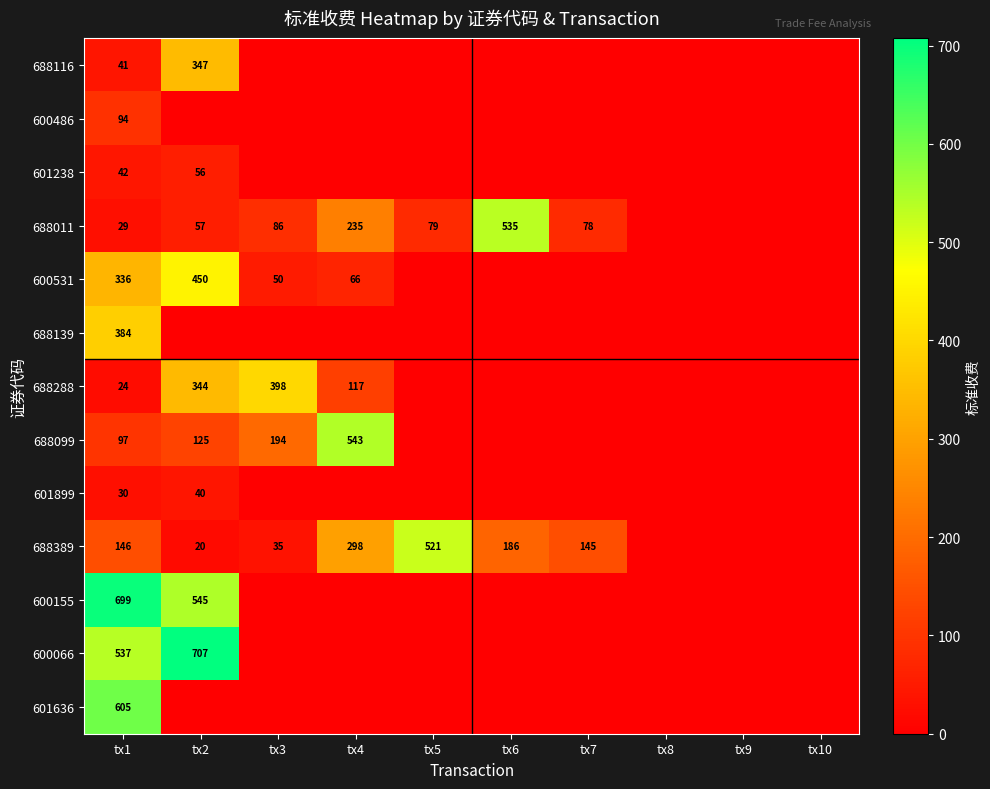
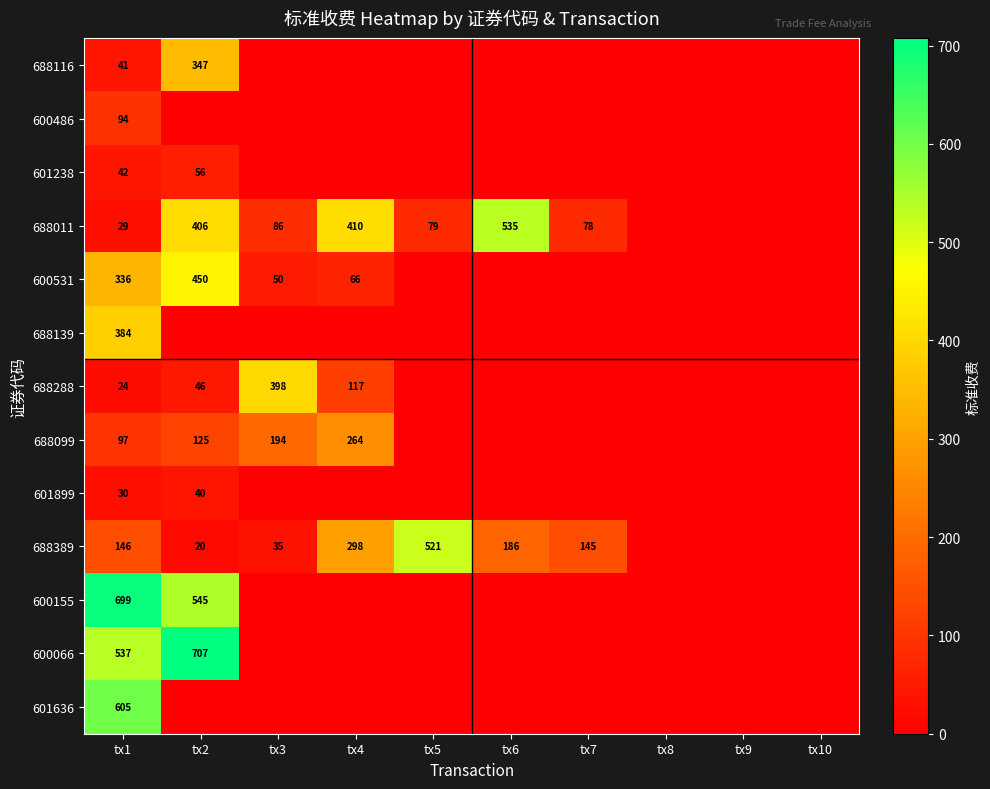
688011, tx2: 57 -> 406
688011, tx4: 235 -> 410
688288, tx2: 344 -> 46
688099, tx4: 543 -> 264
